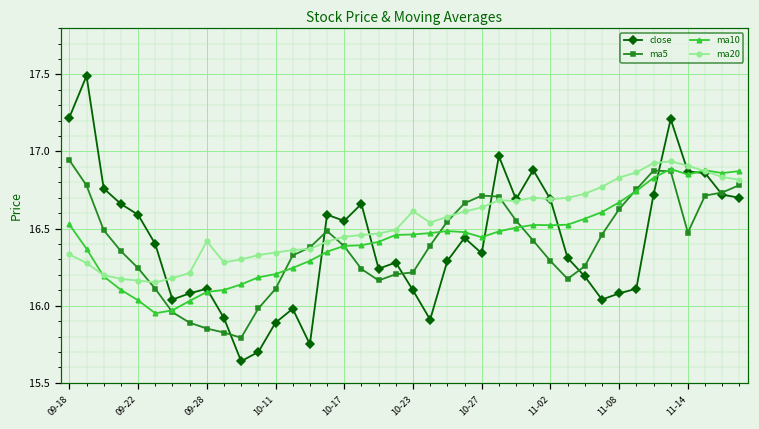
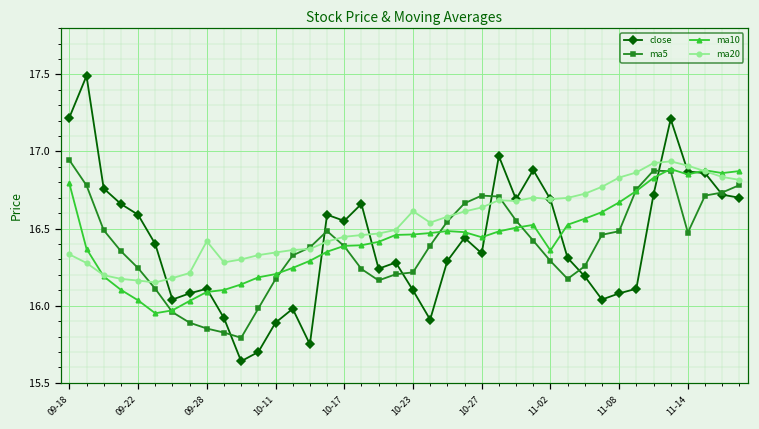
ma10, 09-18: 16.53 -> 16.79
ma5, 10-11: 16.11 -> 16.17
ma10, 11-02: 16.52 -> 16.36
ma5, 11-08: 16.63 -> 16.48
